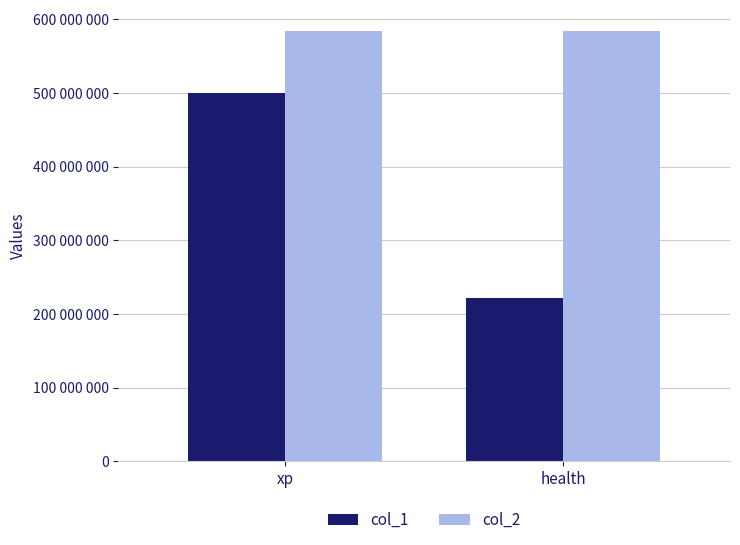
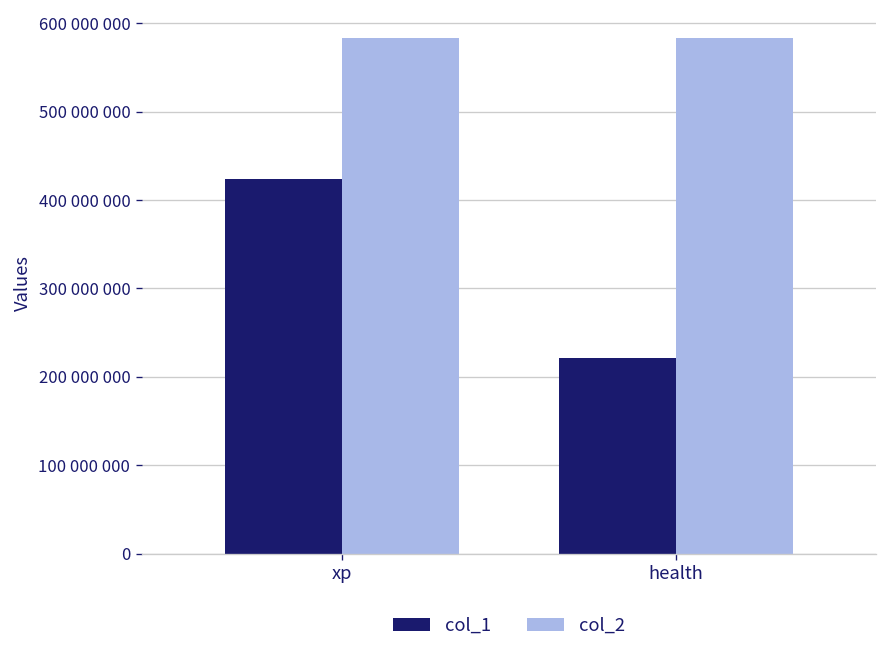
col_1, xp: 500000000 -> 420000000
